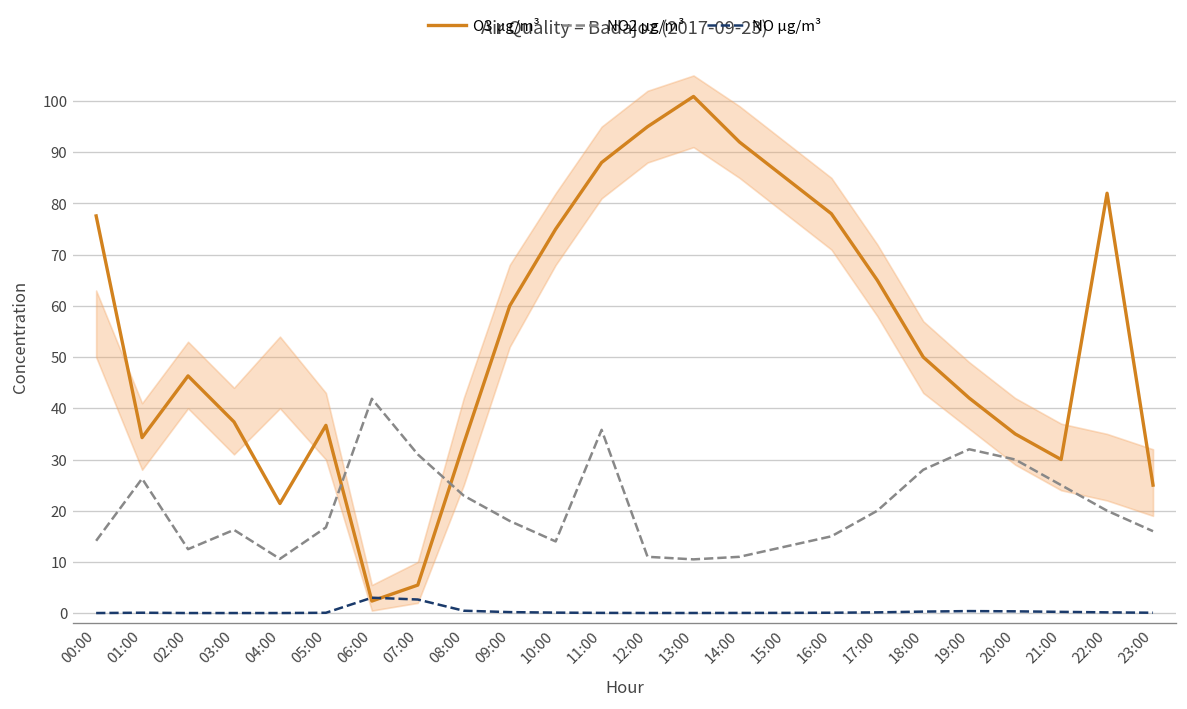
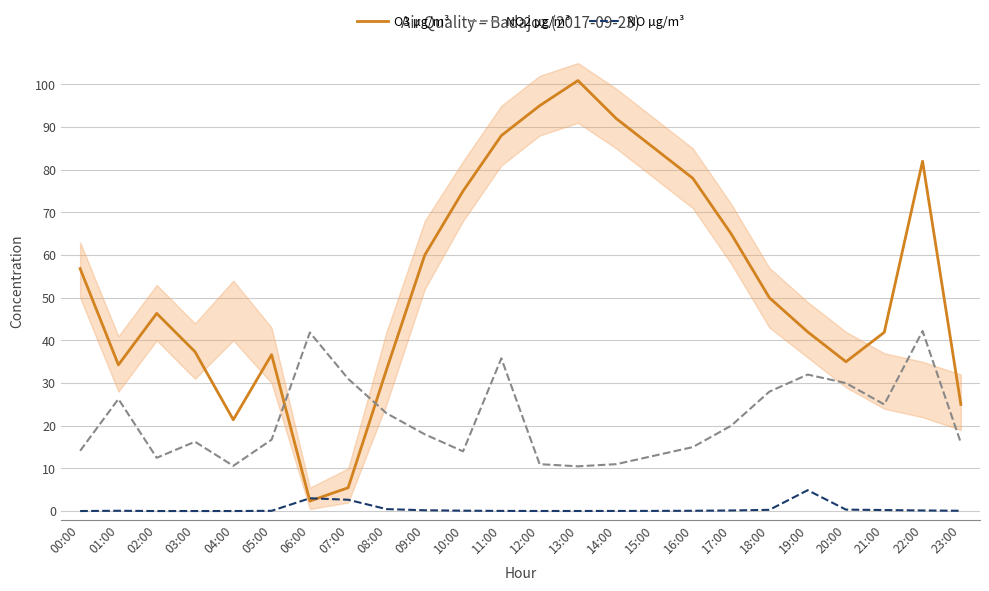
O3 µg/m³, 00:00: 78 -> 57
NO µg/m³, 19:00: 0 -> 5
O3 µg/m³, 21:00: 30 -> 42
NO2 µg/m³, 22:00: 20 -> 42
